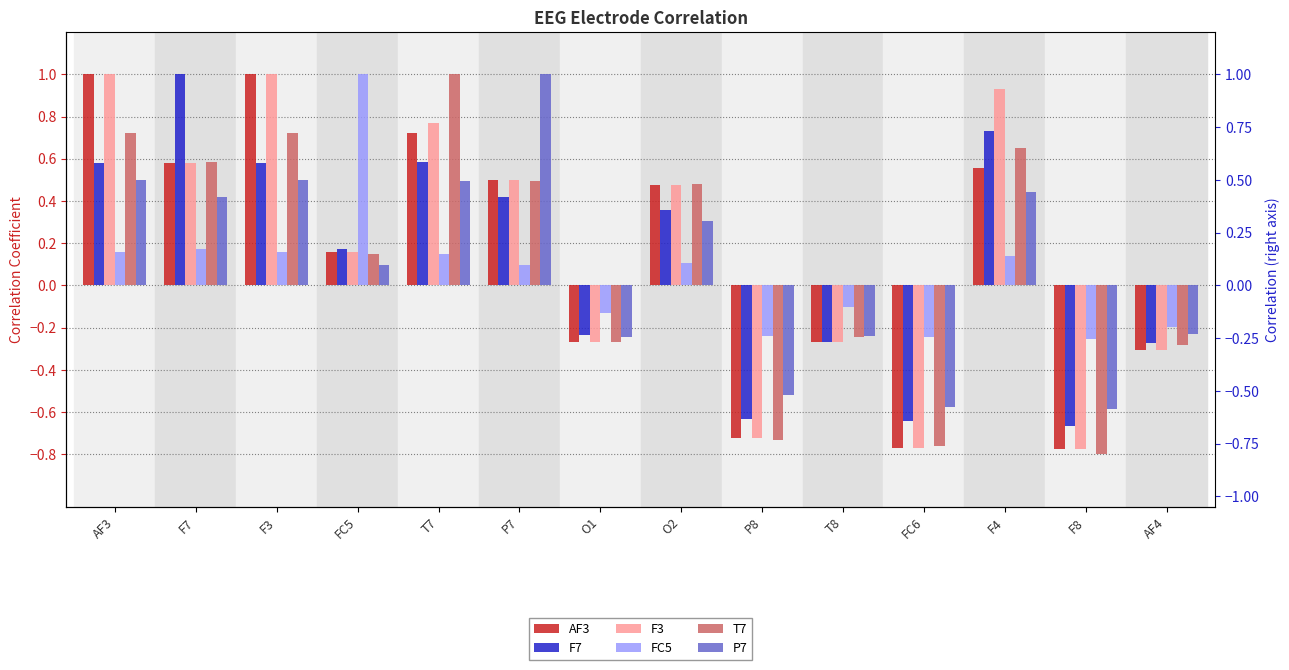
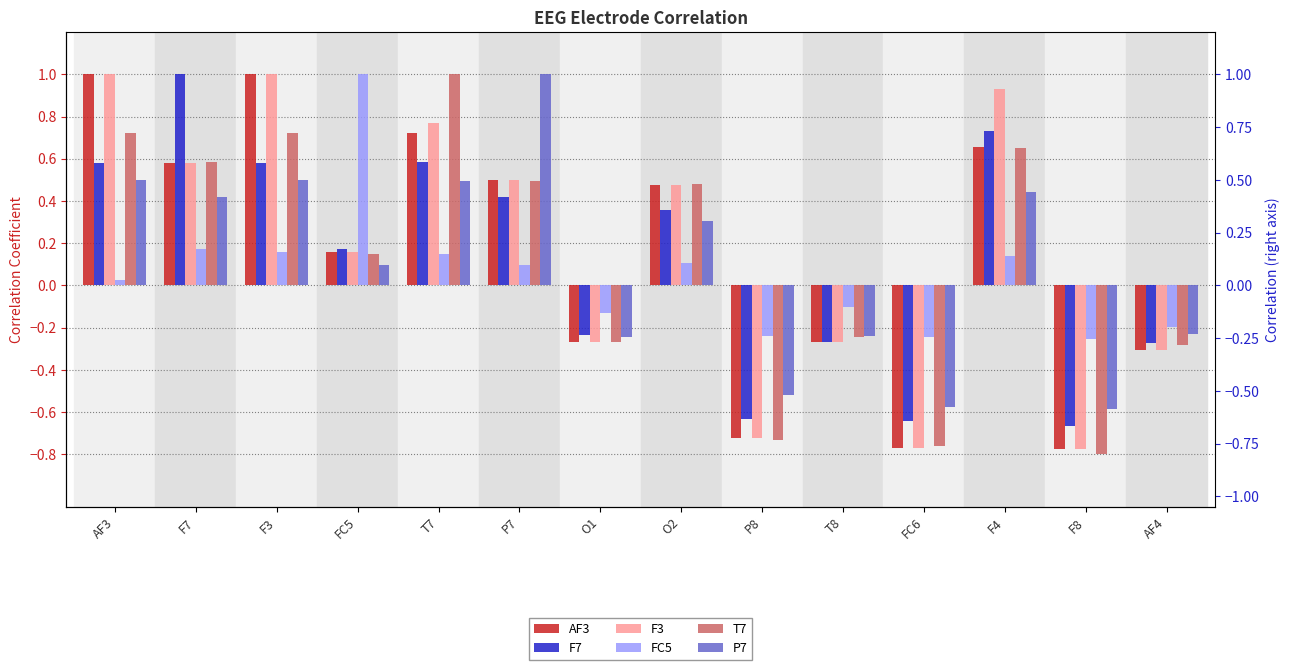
FC5, AF3: 0.16 -> 0.02
AF3, F4: 0.56 -> 0.66
